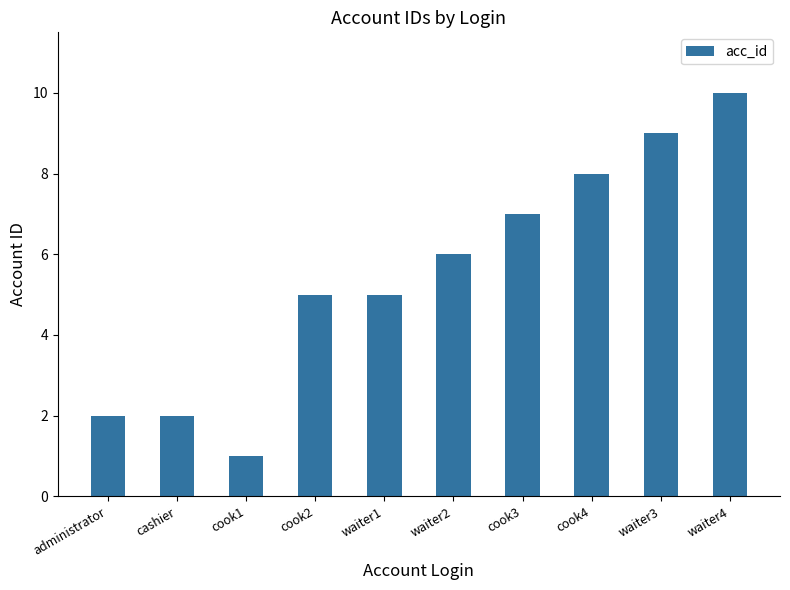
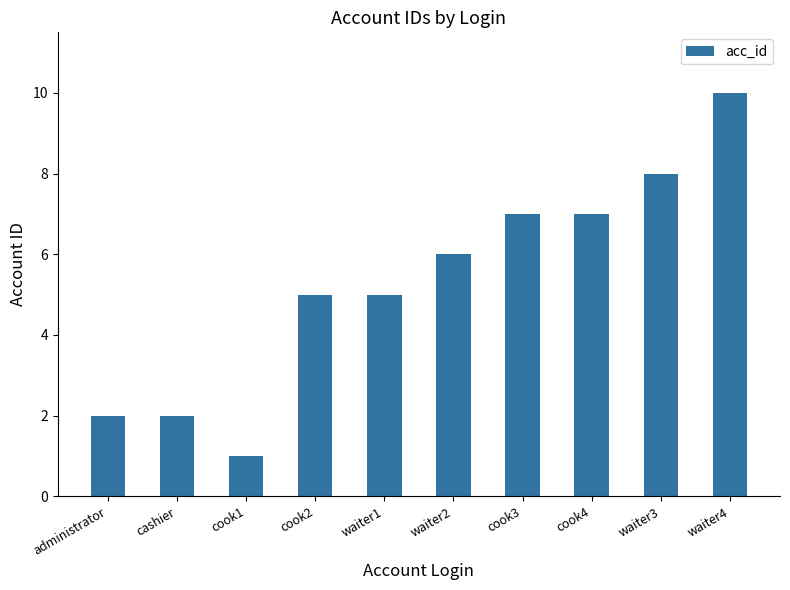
cook4: 8 -> 7
waiter3: 9 -> 8
